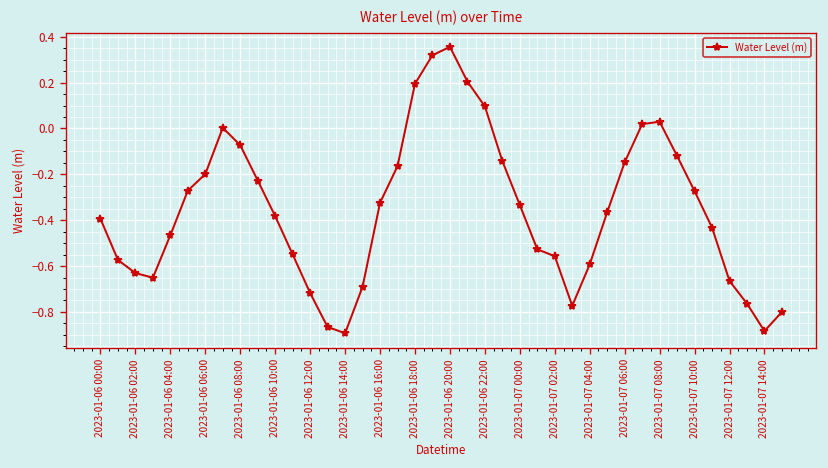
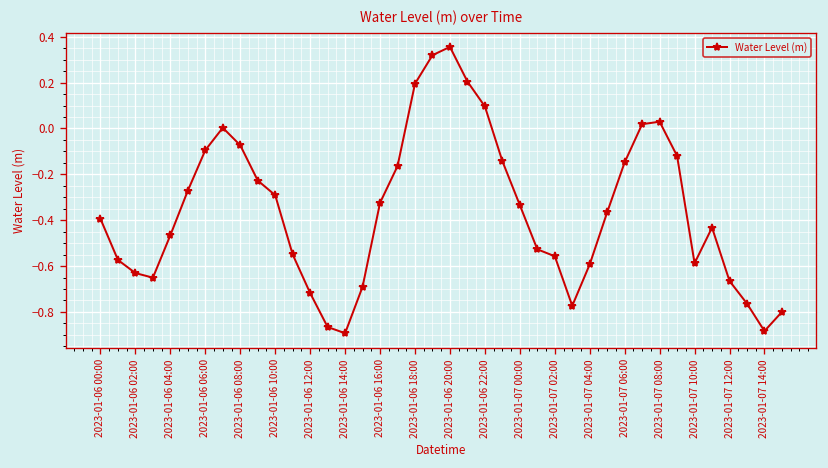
2023-01-06 06:00: -0.20 -> -0.09
2023-01-06 10:00: -0.38 -> -0.29
2023-01-07 10:00: -0.27 -> -0.59
